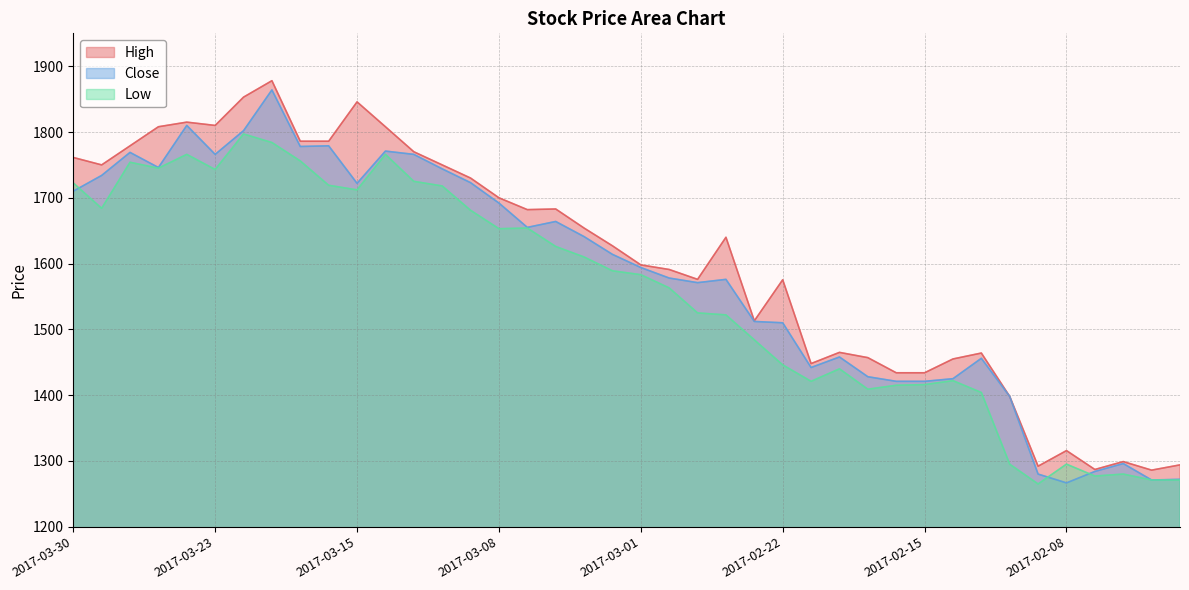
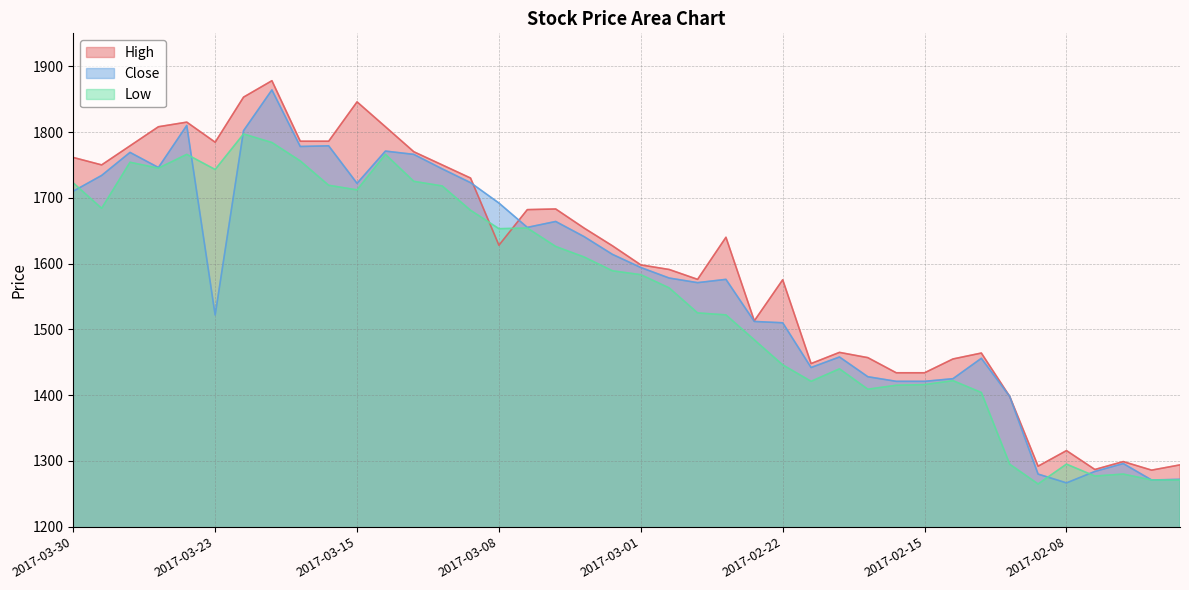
High, 2017-03-23: 1810 -> 1780
Close, 2017-03-23: 1770 -> 1520
High, 2017-03-08: 1700 -> 1630
